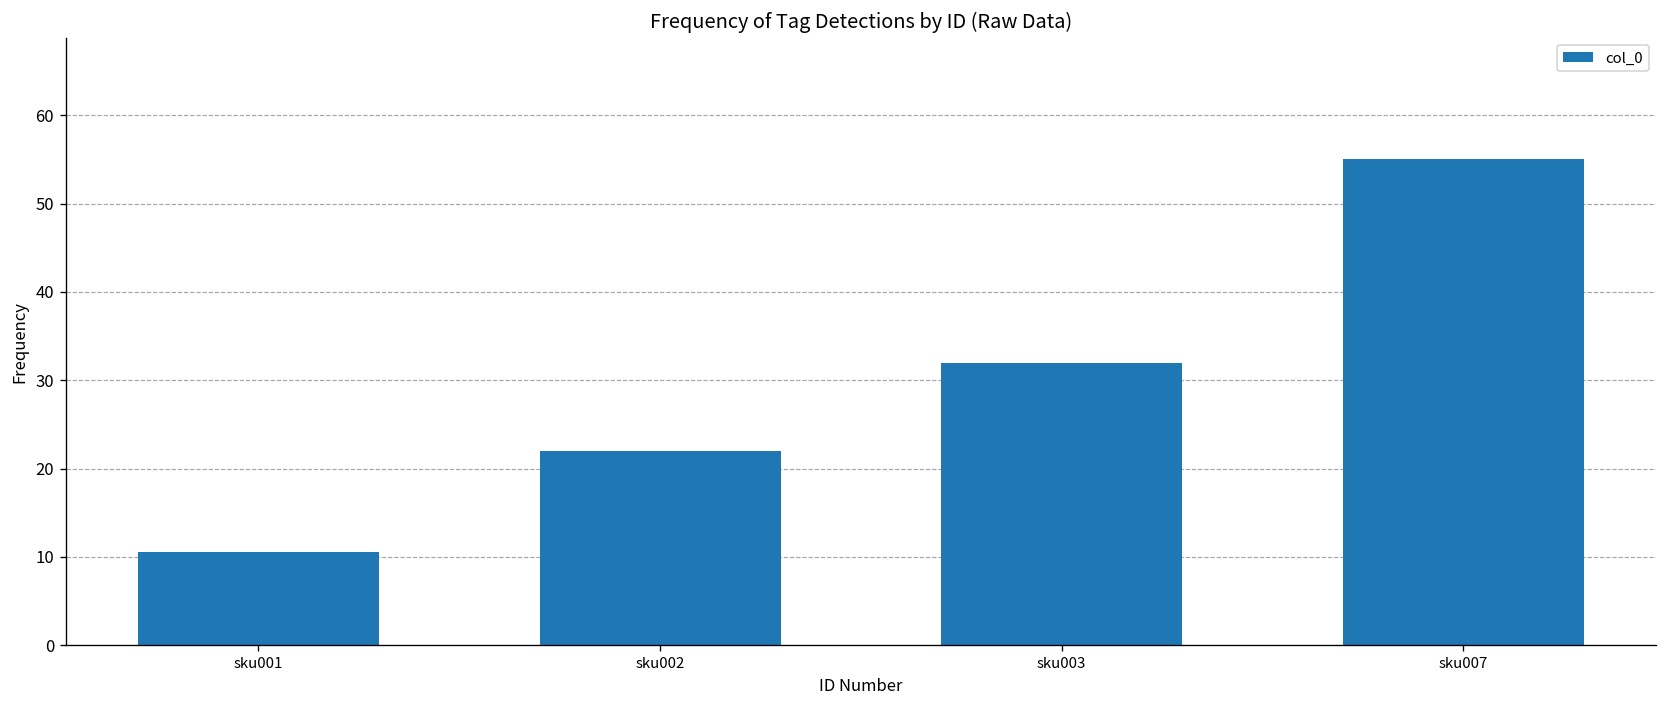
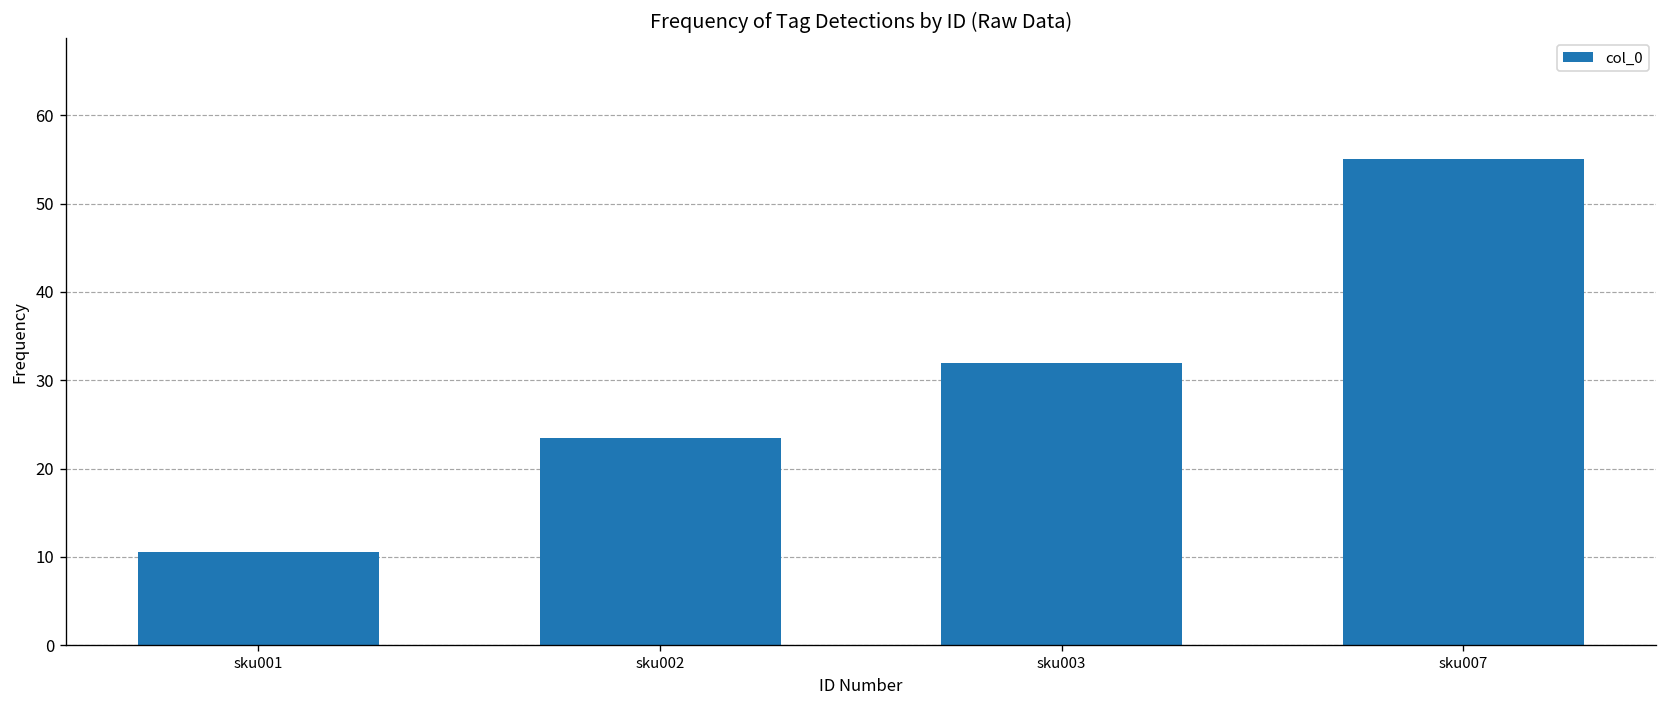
sku002: 22 -> 24
